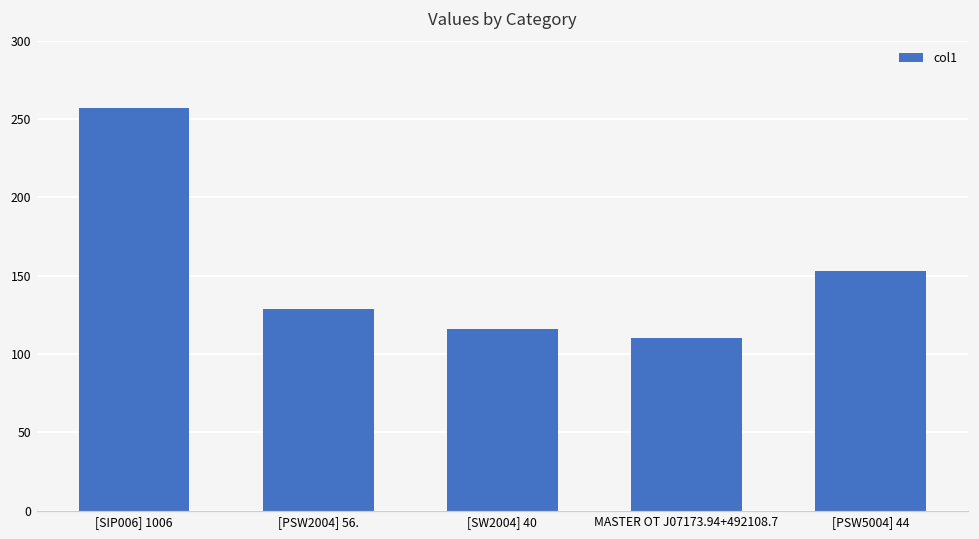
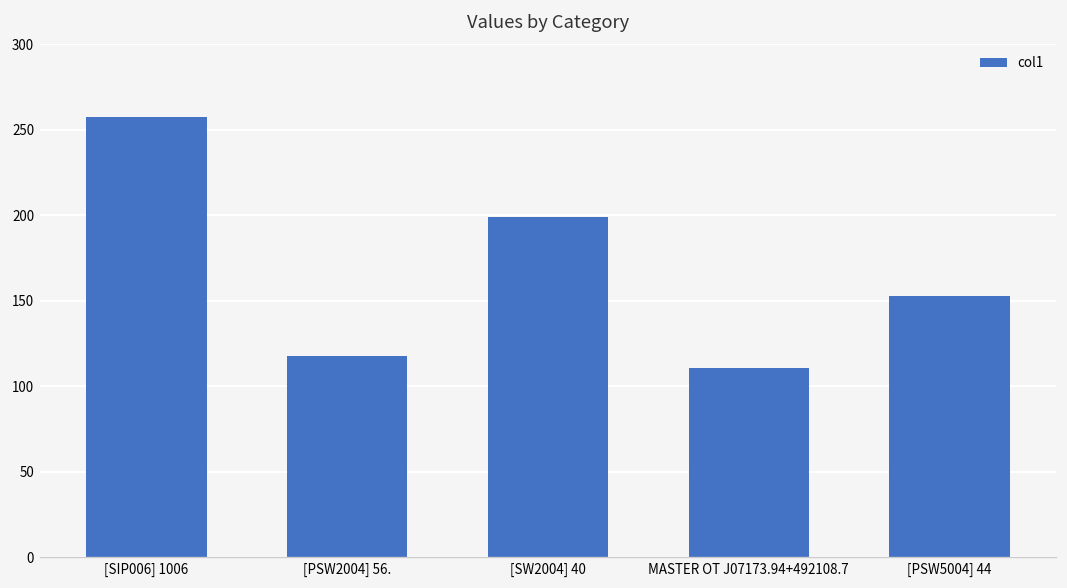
[PSW2004] 56.: 128 -> 118
[SW2004] 40: 116 -> 199
